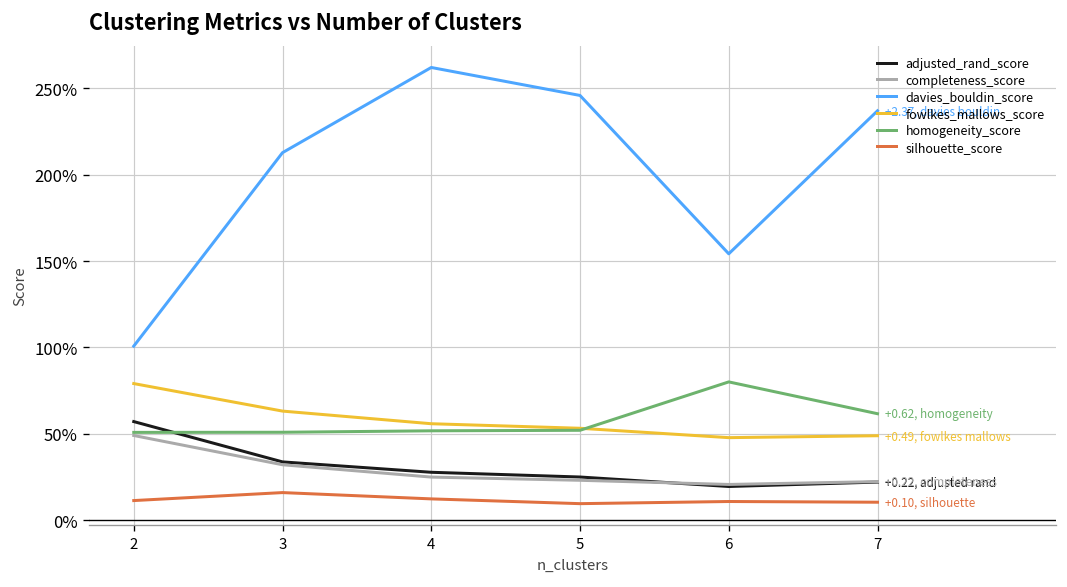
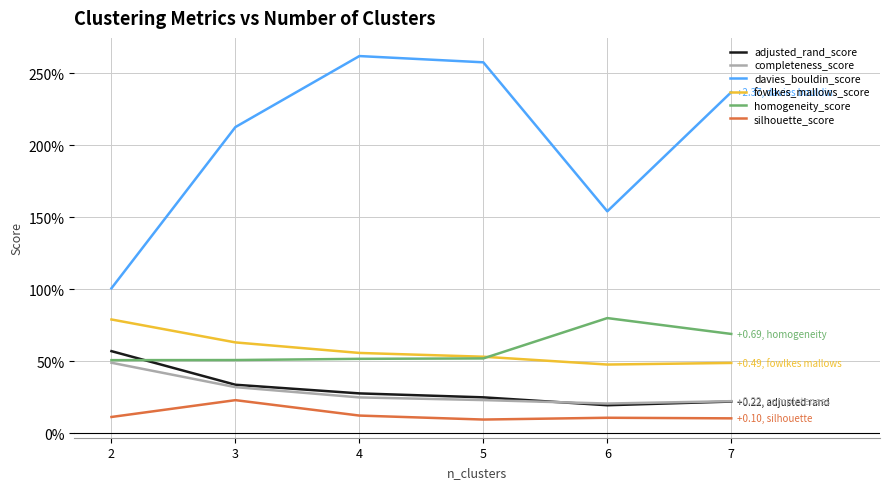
silhouette_score, 3: 16% -> 23%
davies_bouldin_score, 5: 246% -> 258%
homogeneity_score, 7: +0.62, -> +0.69,
